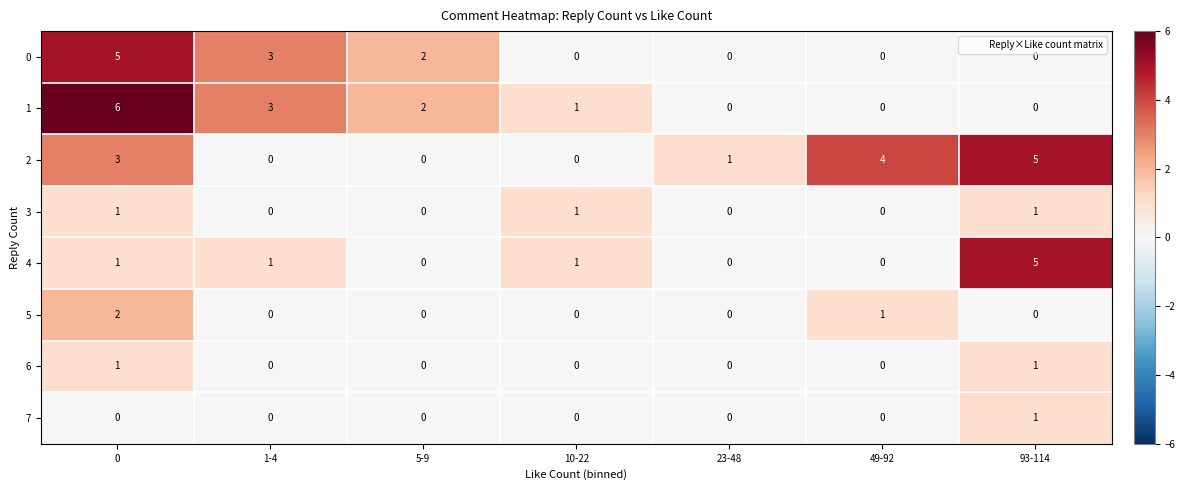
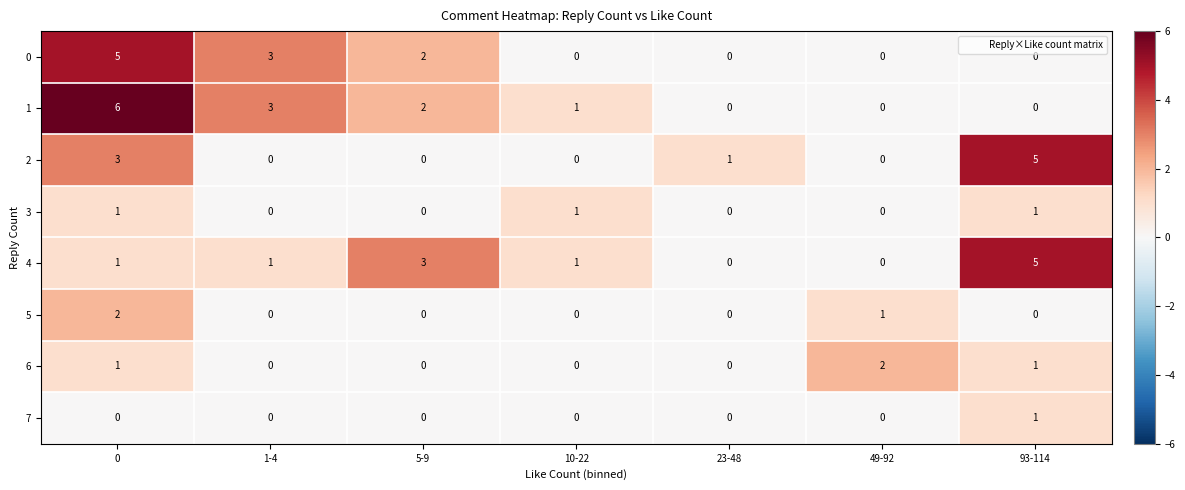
2, 49-92: 4 -> 0
4, 5-9: 0 -> 3
6, 49-92: 0 -> 2
